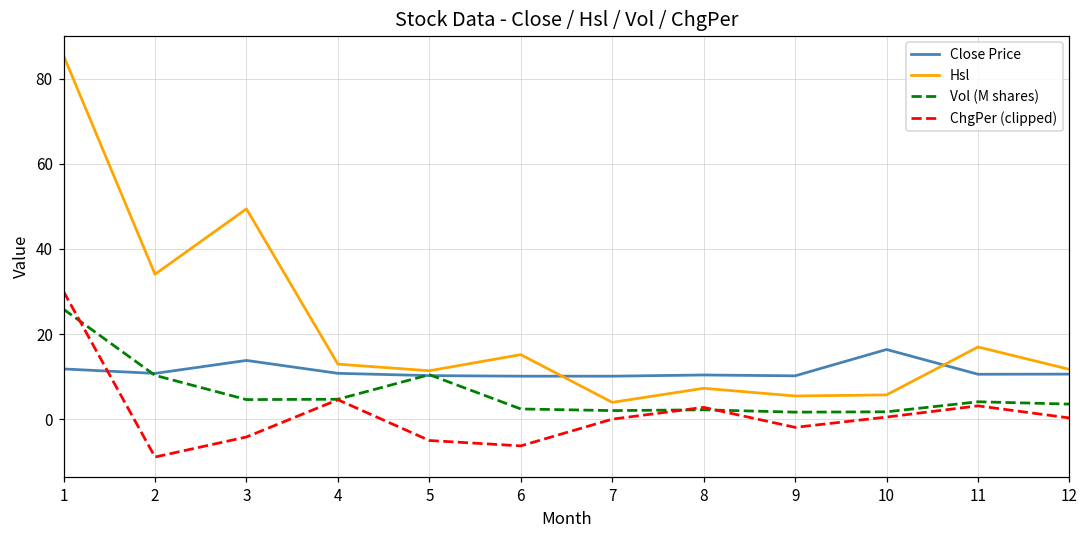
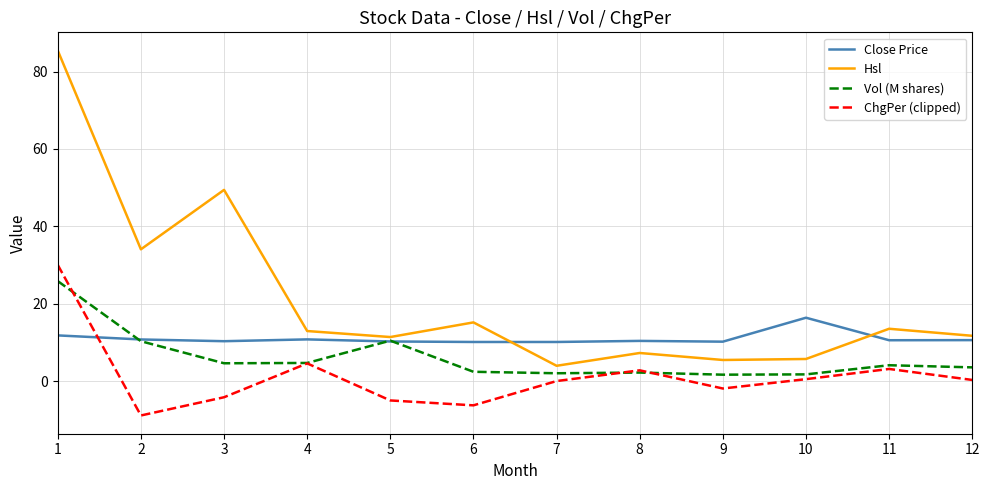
Close Price, 3: 14 -> 10
Hsl, 11: 17 -> 14
